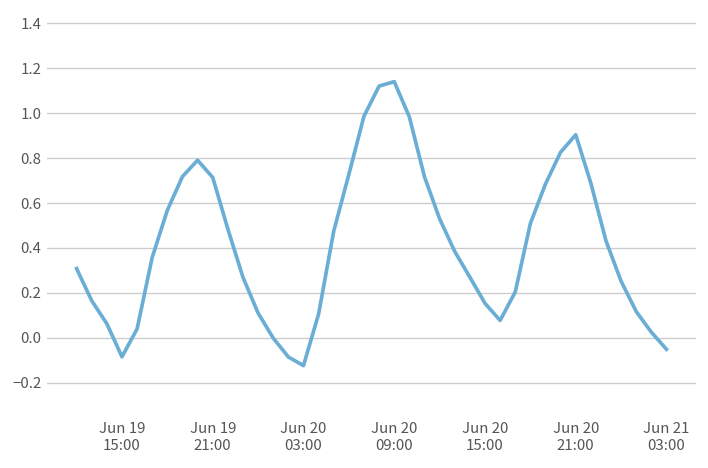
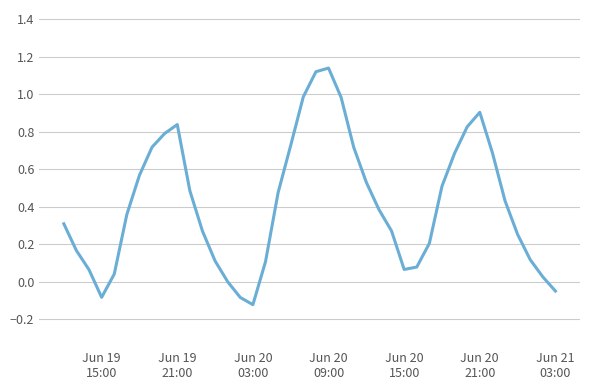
Jun 19 21:00: 0.71 -> 0.84
Jun 20 15:00: 0.15 -> 0.06
